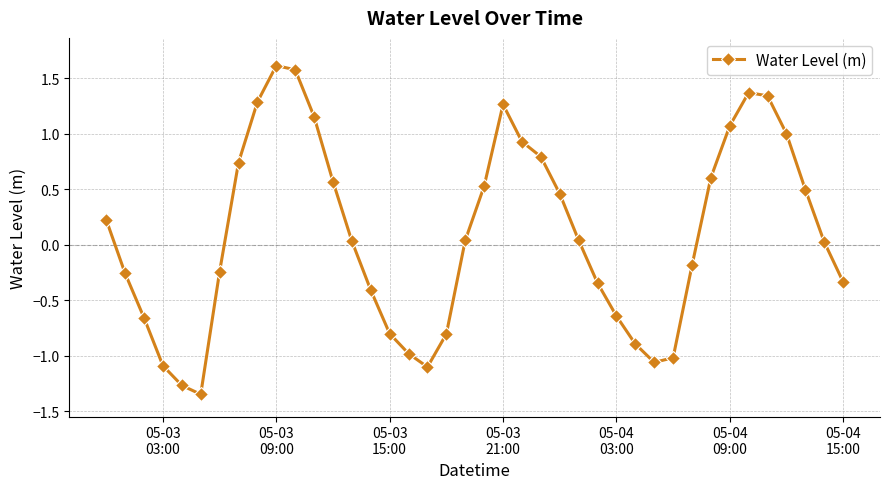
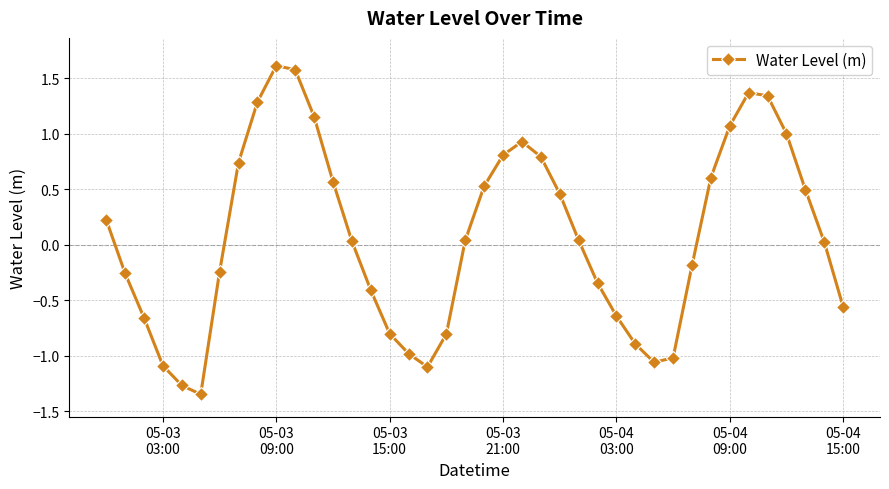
05-03 21:00: 1.27 -> 0.81
05-04 15:00: -0.34 -> -0.56
